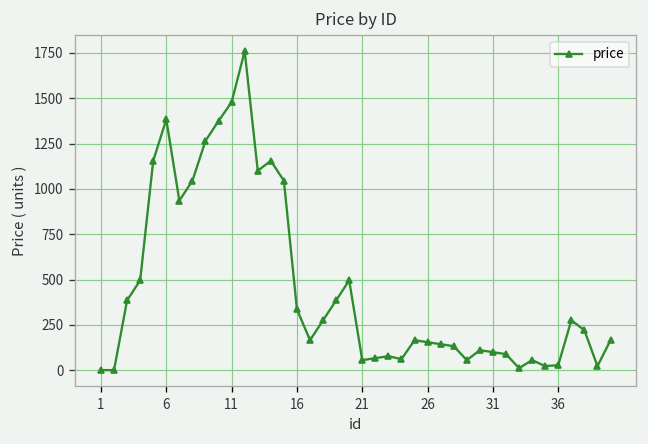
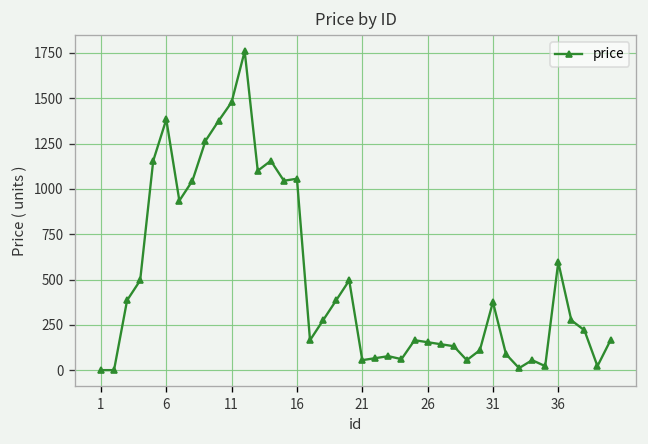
16: 340 -> 1060
31: 100 -> 380
36: 30 -> 600
